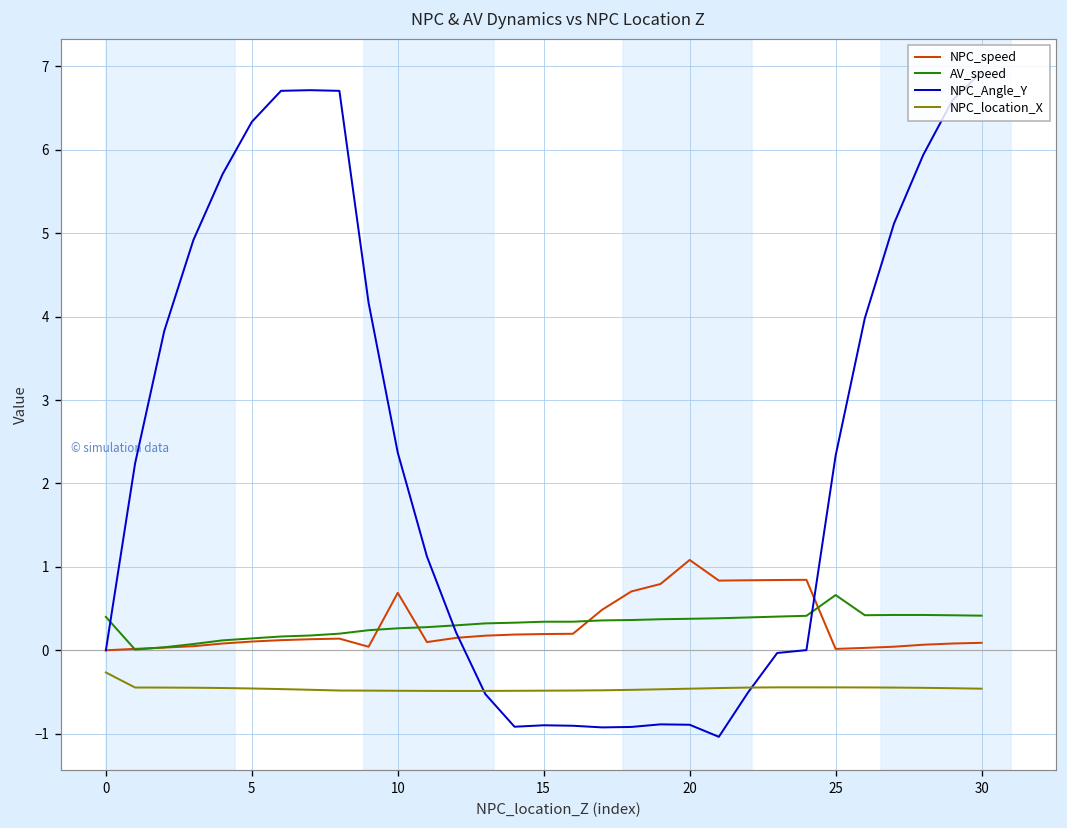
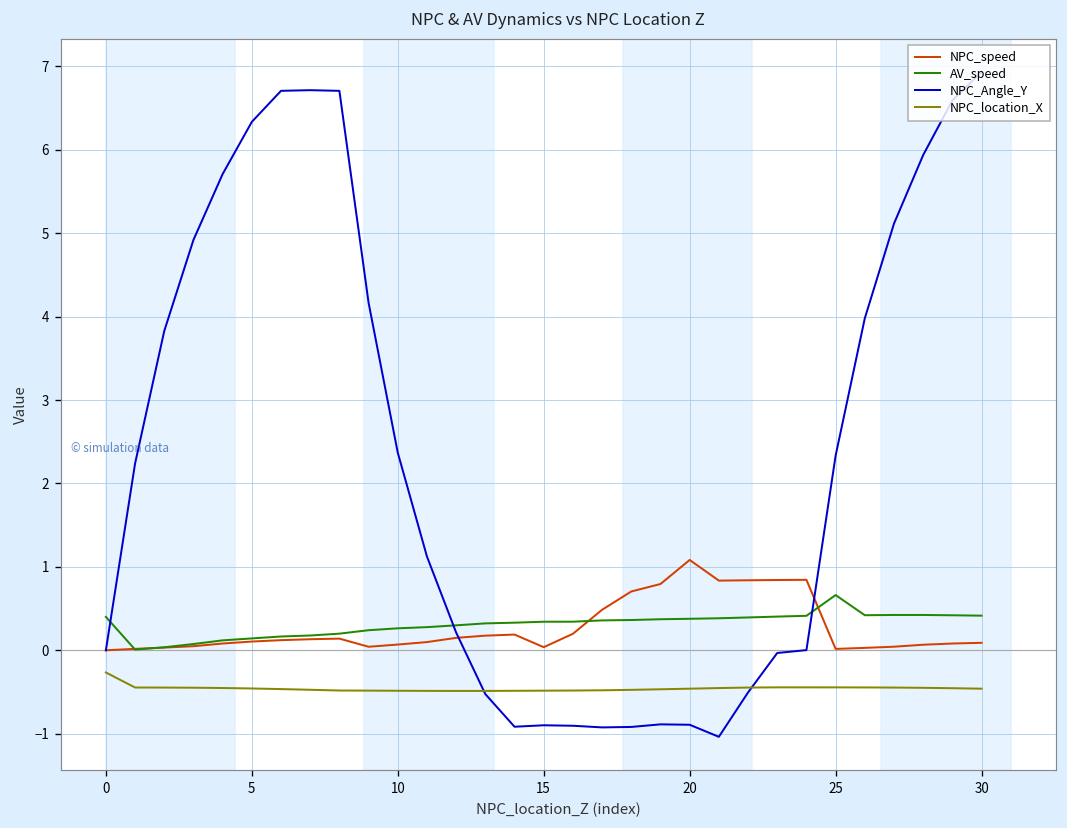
NPC_speed, 10: 0.7 -> 0.1
NPC_speed, 15: 0.2 -> 0.0
